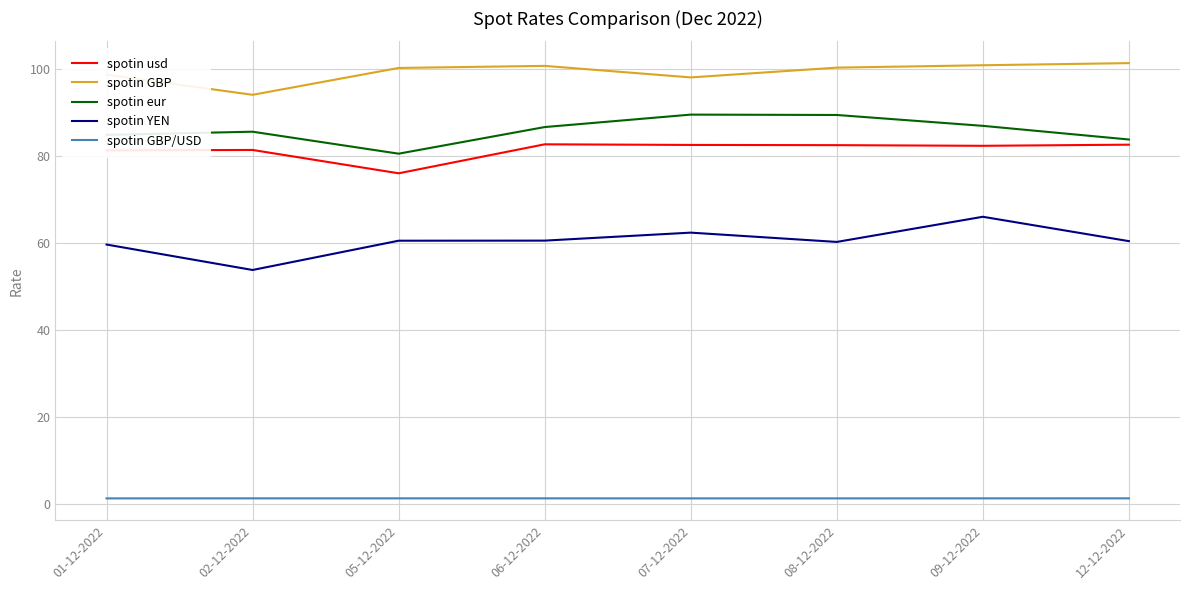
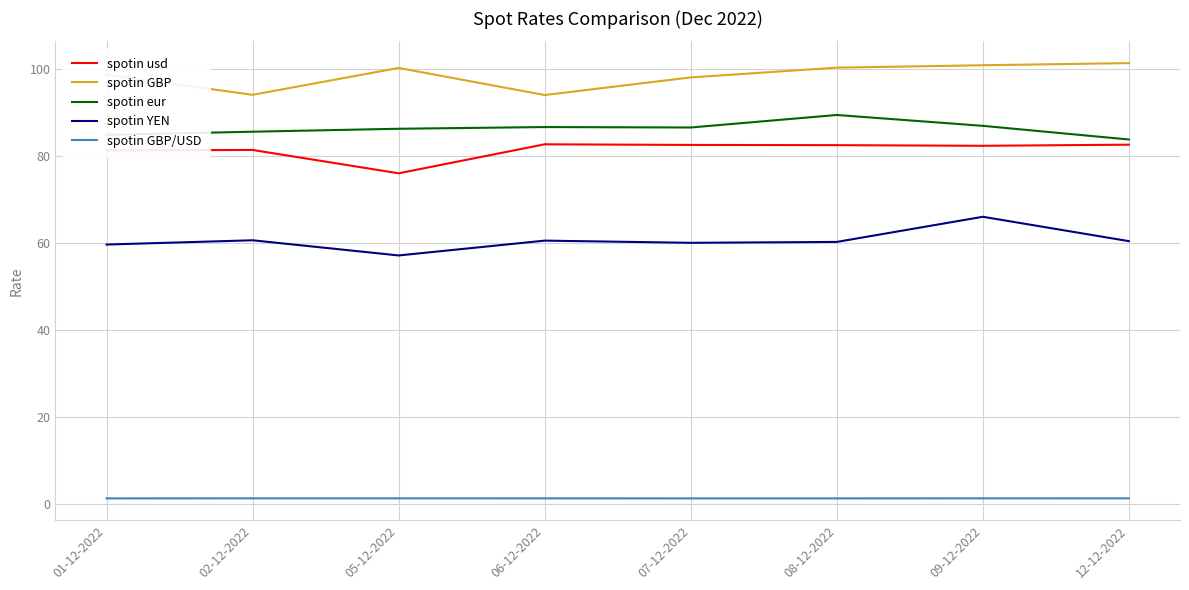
spotin YEN, 02-12-2022: 54 -> 61
spotin eur, 05-12-2022: 80 -> 86
spotin YEN, 05-12-2022: 60 -> 57
spotin GBP, 06-12-2022: 101 -> 94
spotin eur, 07-12-2022: 89 -> 86
spotin YEN, 07-12-2022: 62 -> 60
